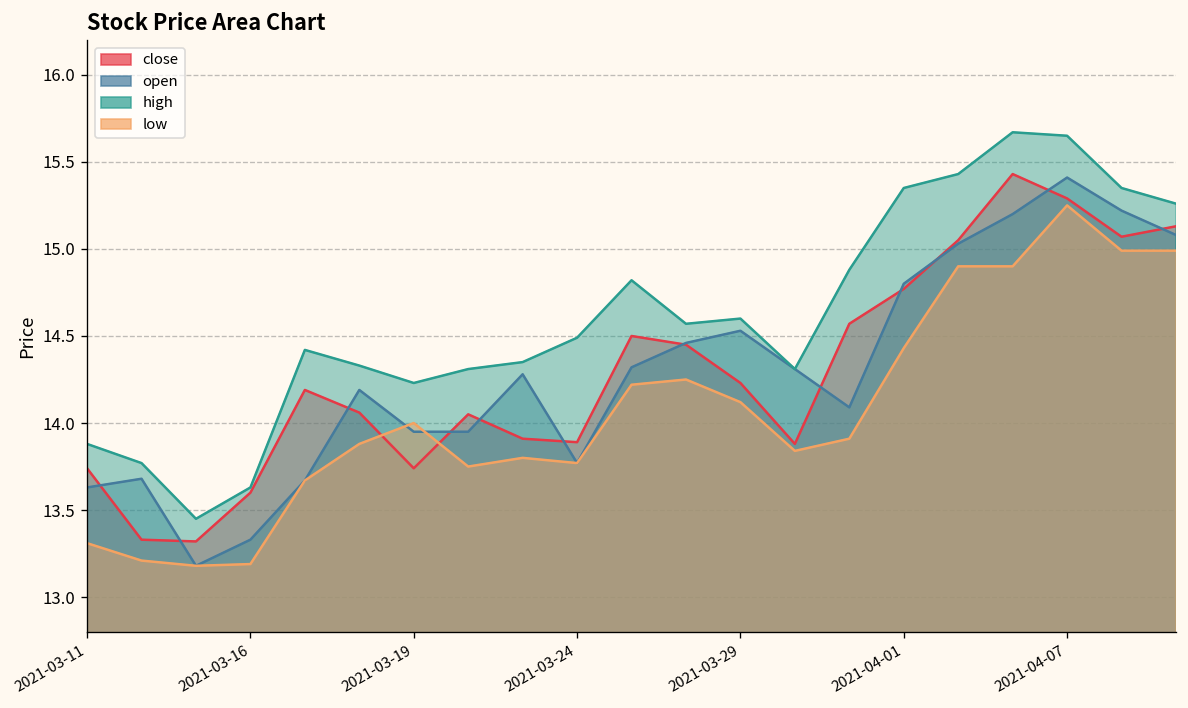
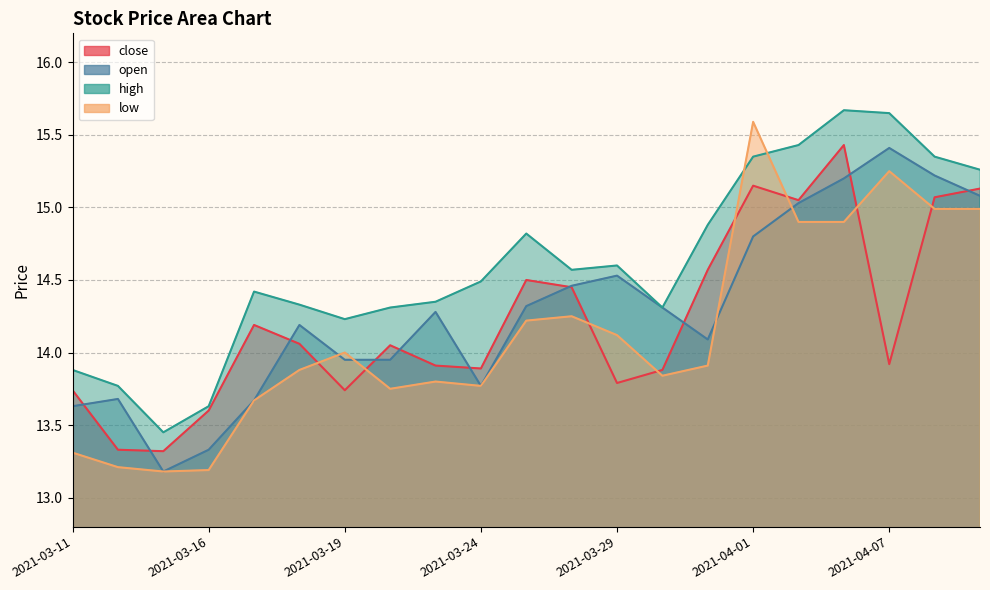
close, 2021-03-29: 14.23 -> 13.79
close, 2021-04-01: 14.77 -> 15.15
low, 2021-04-01: 14.43 -> 15.59
close, 2021-04-07: 15.29 -> 13.92
